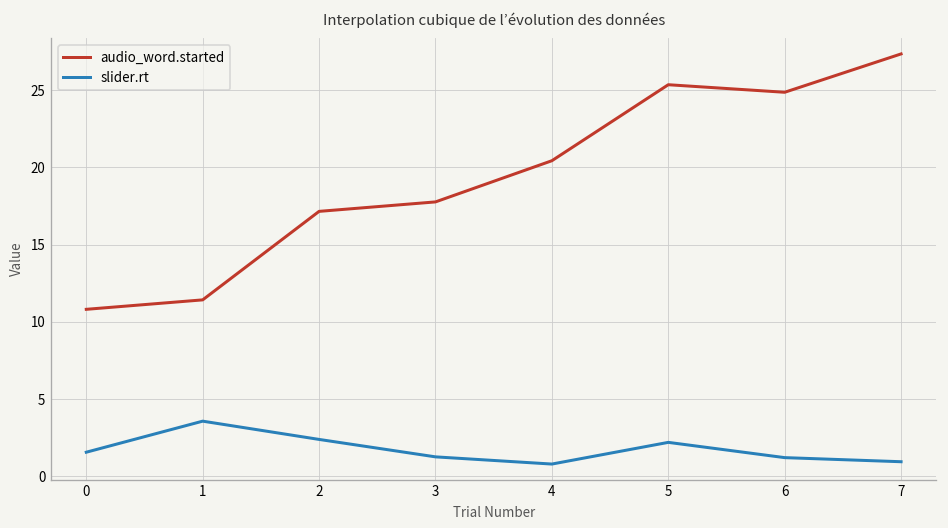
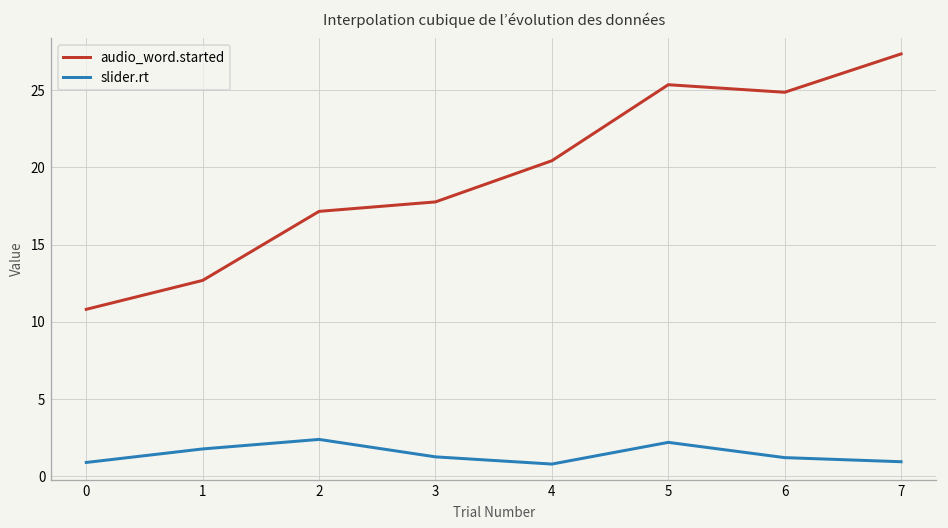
slider.rt, 0: 1.6 -> 0.9
audio_word.started, 1: 11.4 -> 12.7
slider.rt, 1: 3.6 -> 1.8
